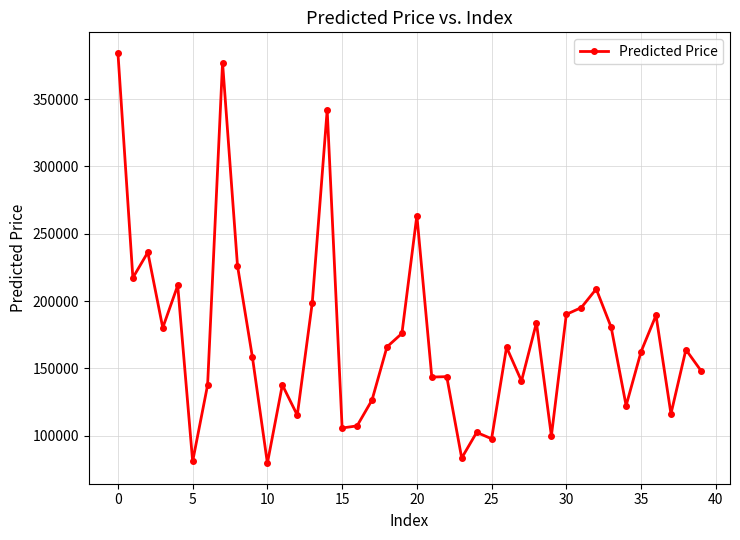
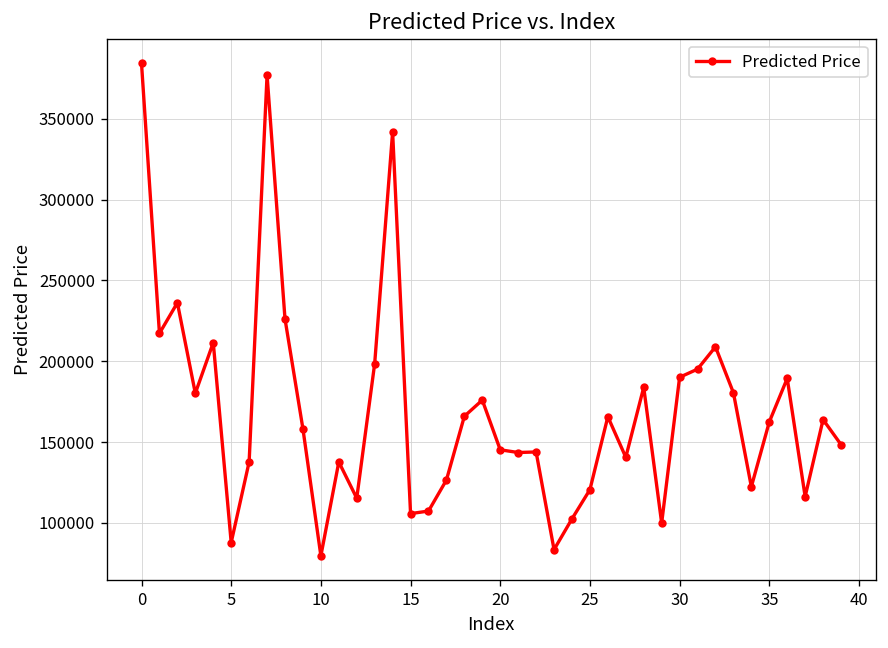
5: 81000 -> 88000
20: 263000 -> 145000
25: 98000 -> 120000
